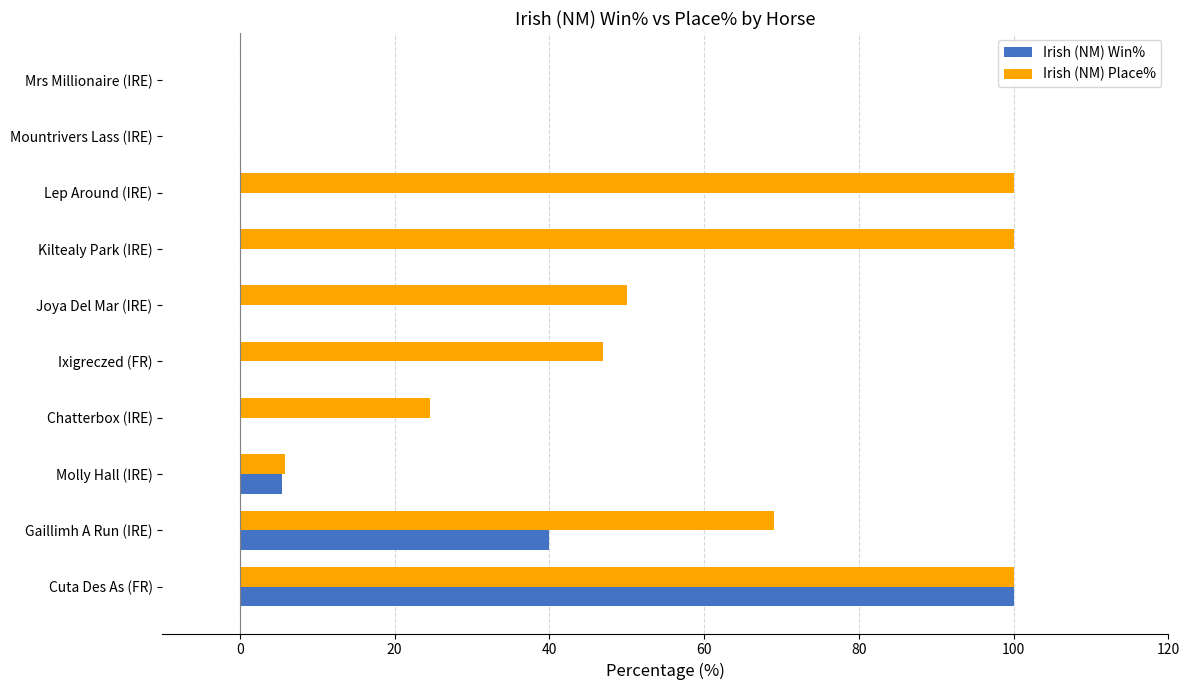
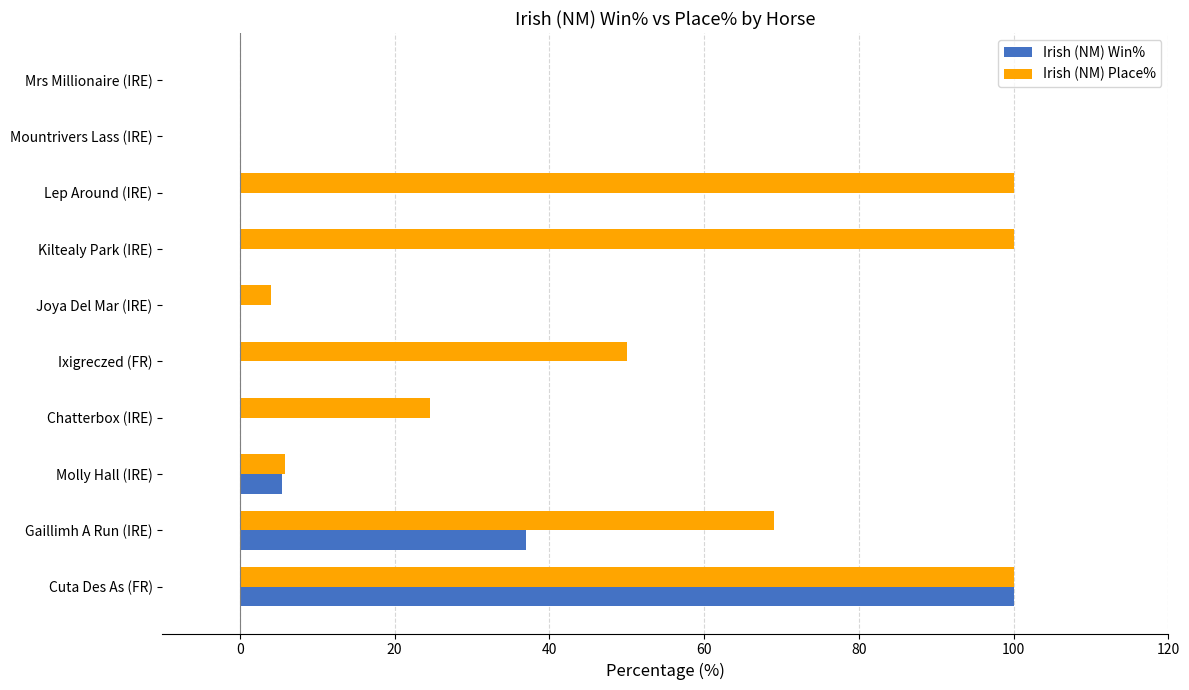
Irish (NM) Place%, Joya Del Mar (IRE): 50 -> 4
Irish (NM) Place%, Ixigreczed (FR): 47 -> 50
Irish (NM) Win%, Gaillimh A Run (IRE): 40 -> 37
